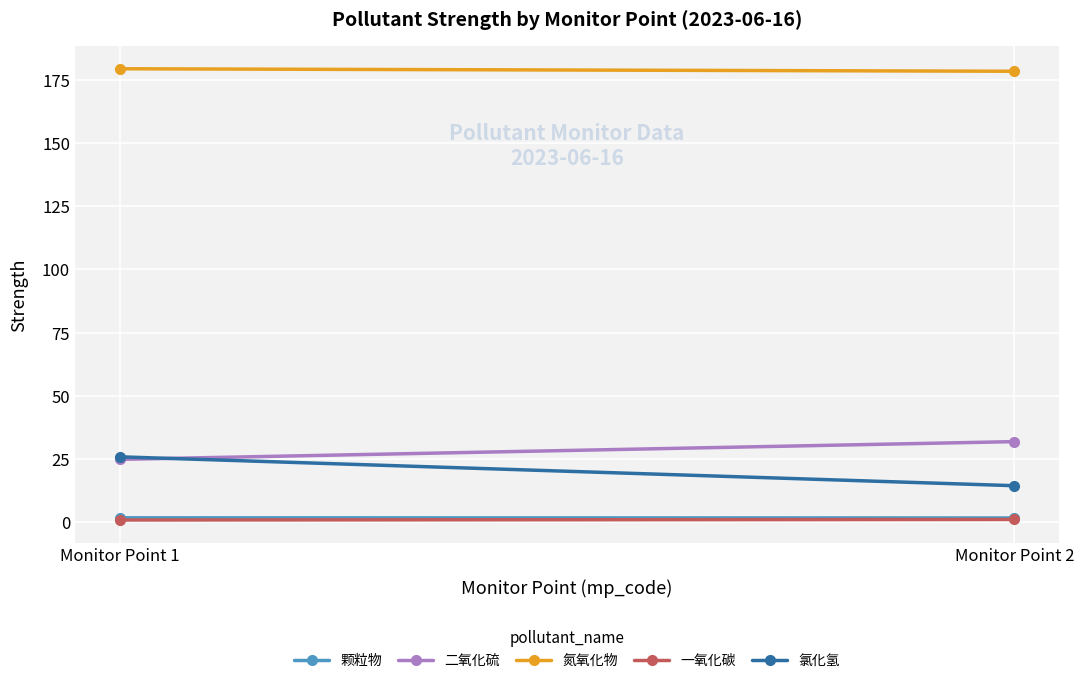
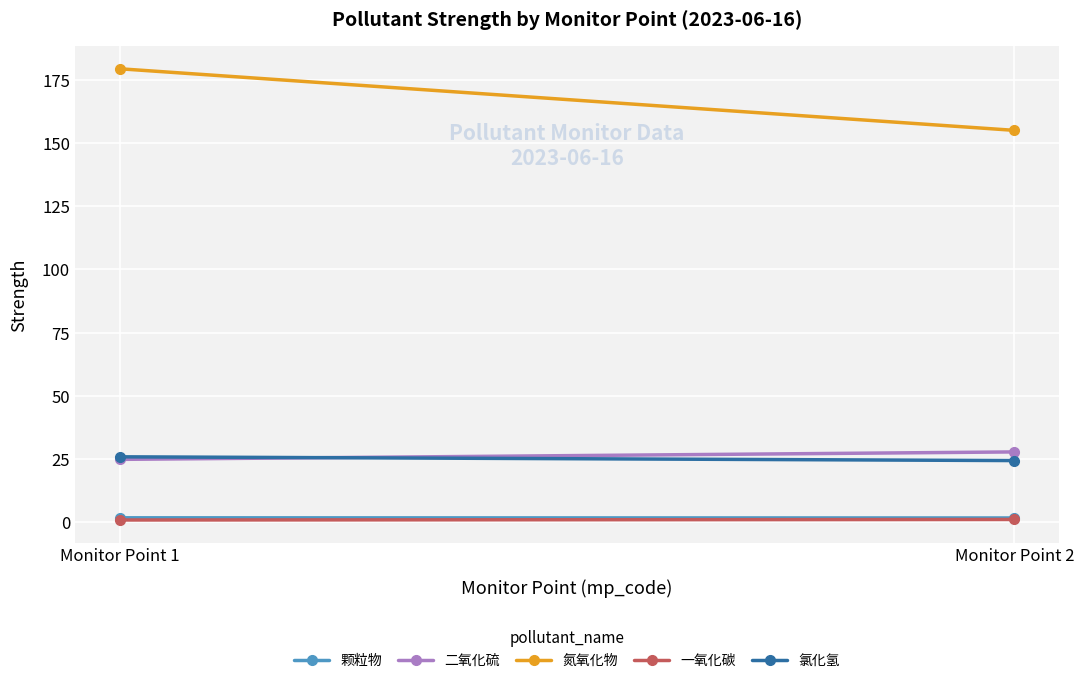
二氧化硫, Monitor Point 2: 32 -> 28
氮氧化物, Monitor Point 2: 178 -> 155
氯化氢, Monitor Point 2: 14 -> 24
